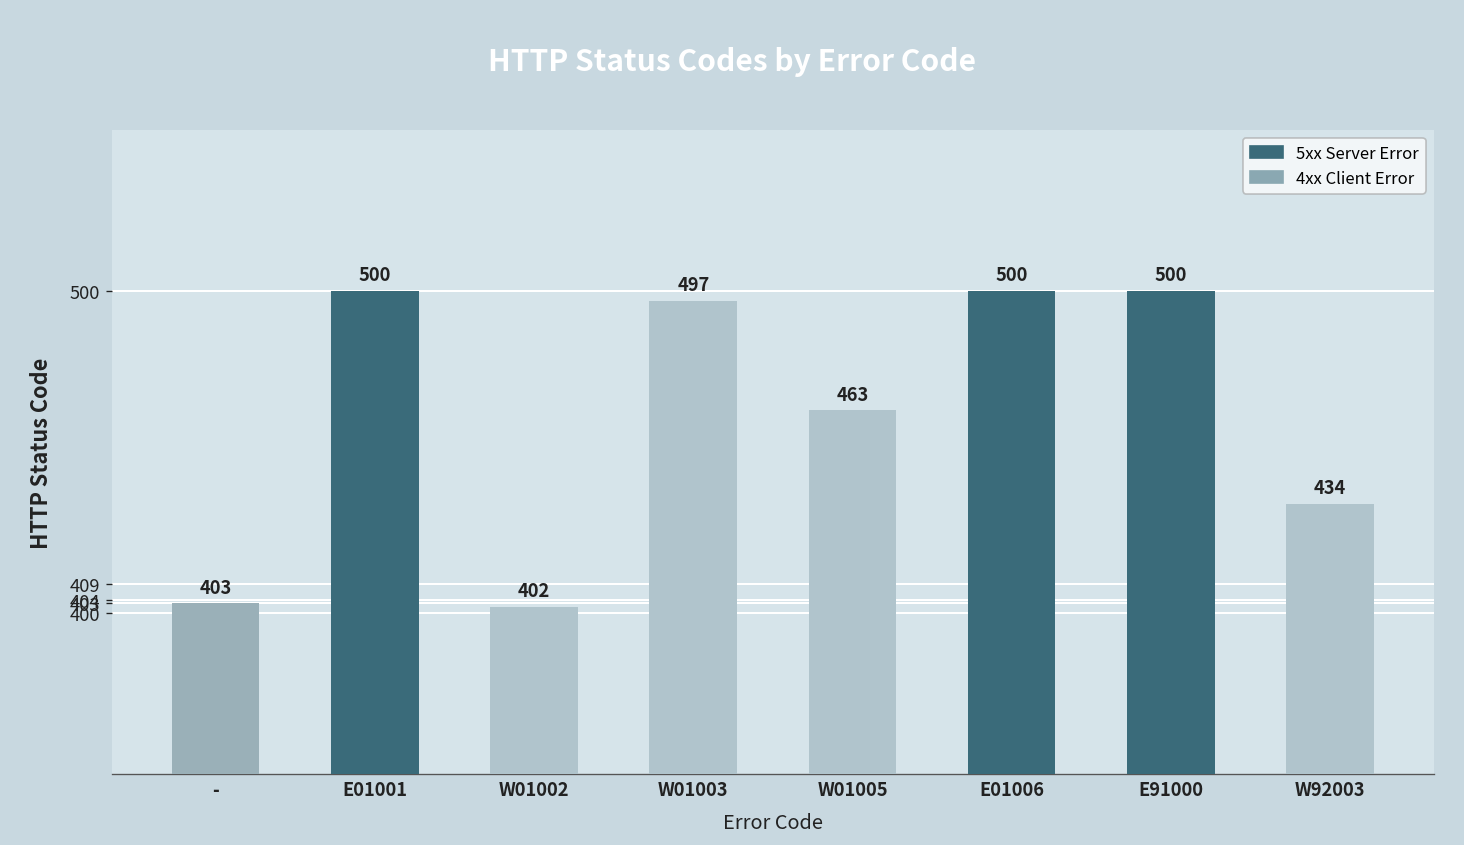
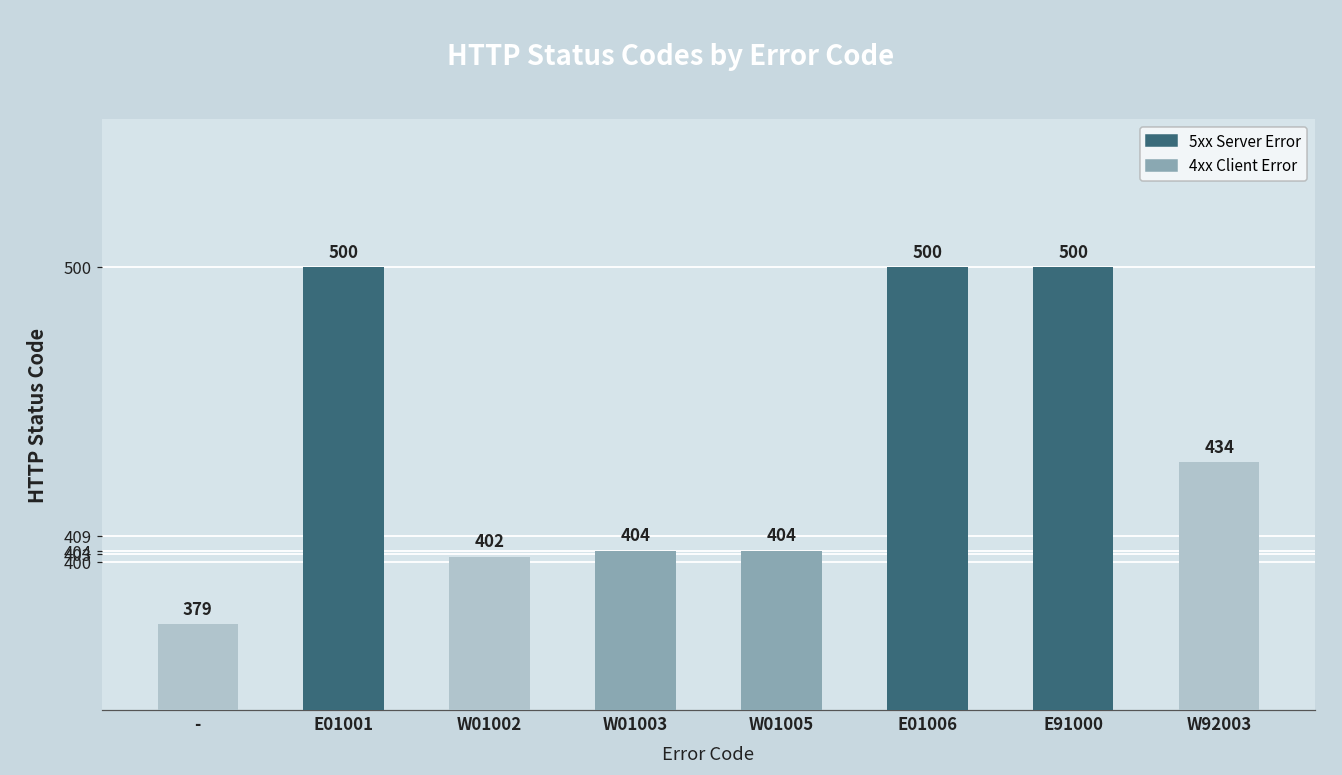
-: 403 -> 379
W01003: 497 -> 404
W01005: 463 -> 404
